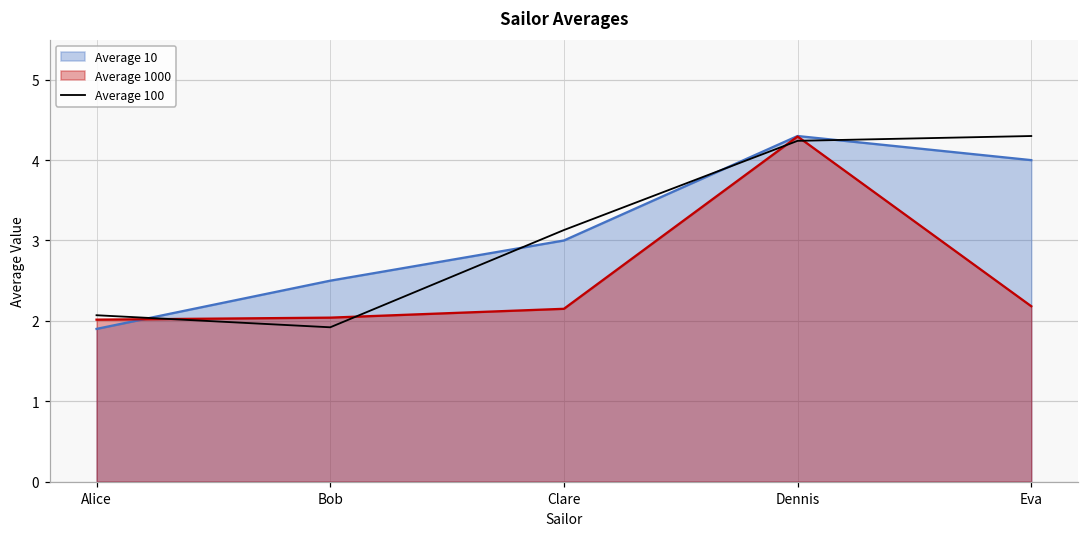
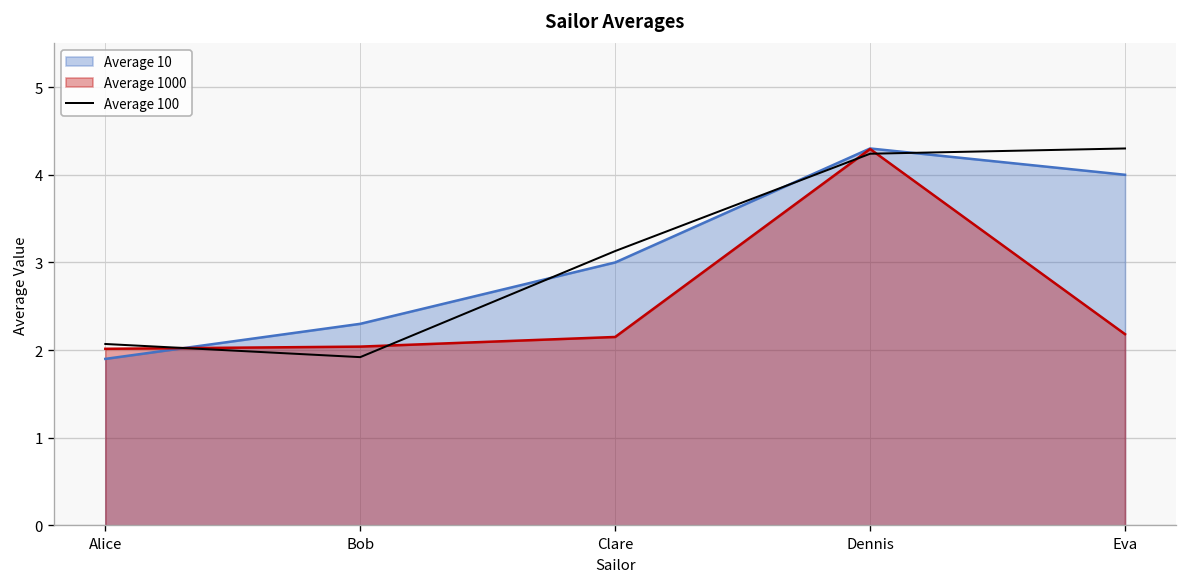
Average 10, Bob: 2.5 -> 2.3
